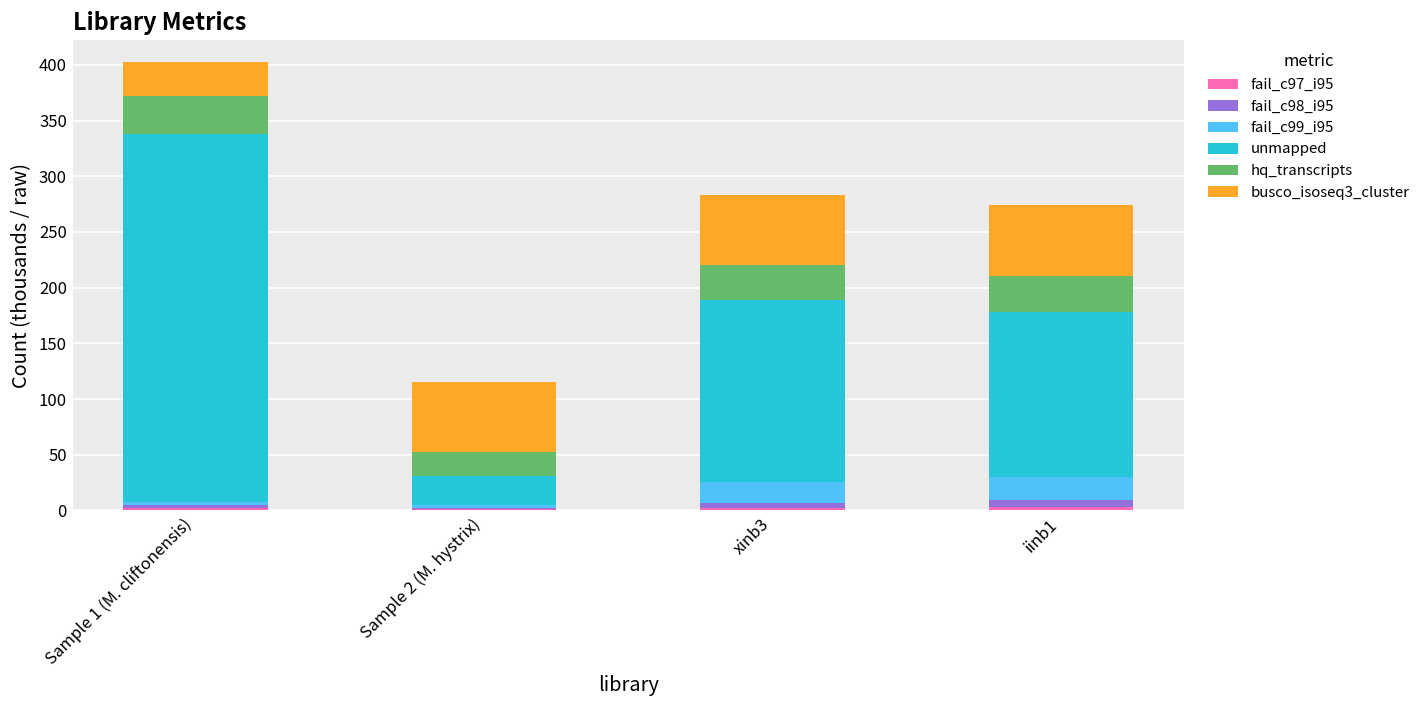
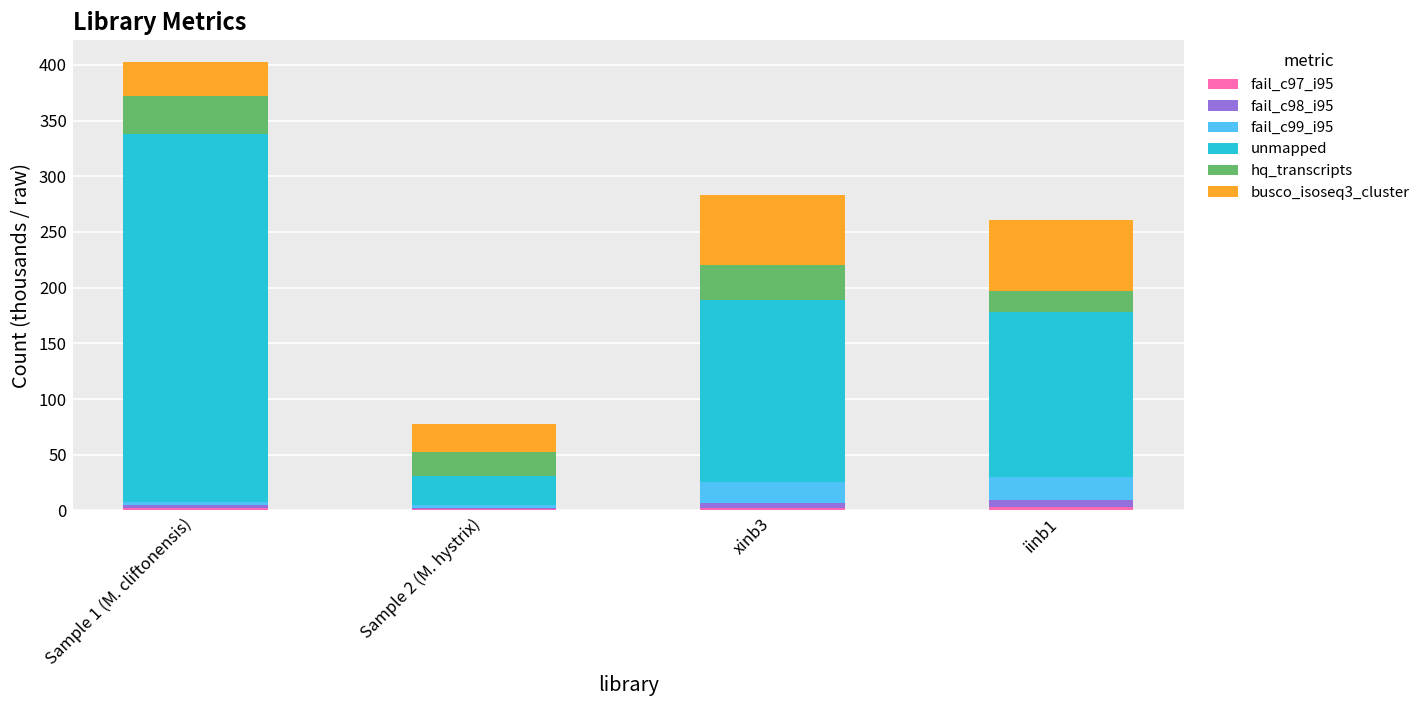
busco_isoseq3_cluster, Sample 2 (M. hystrix): 60 -> 20
hq_transcripts, iinb1: 30 -> 20
